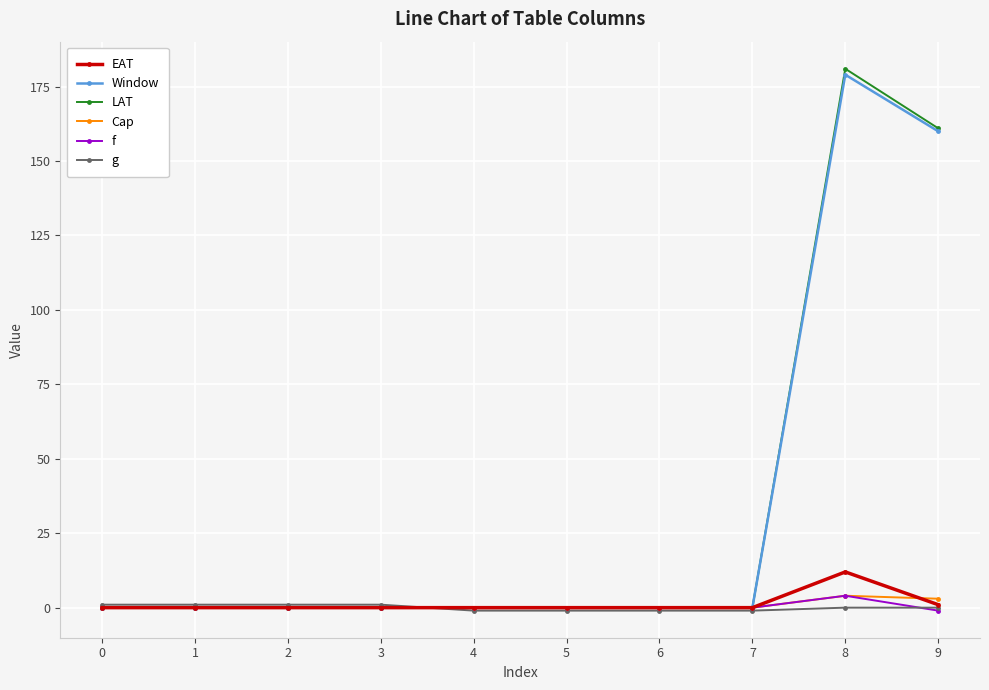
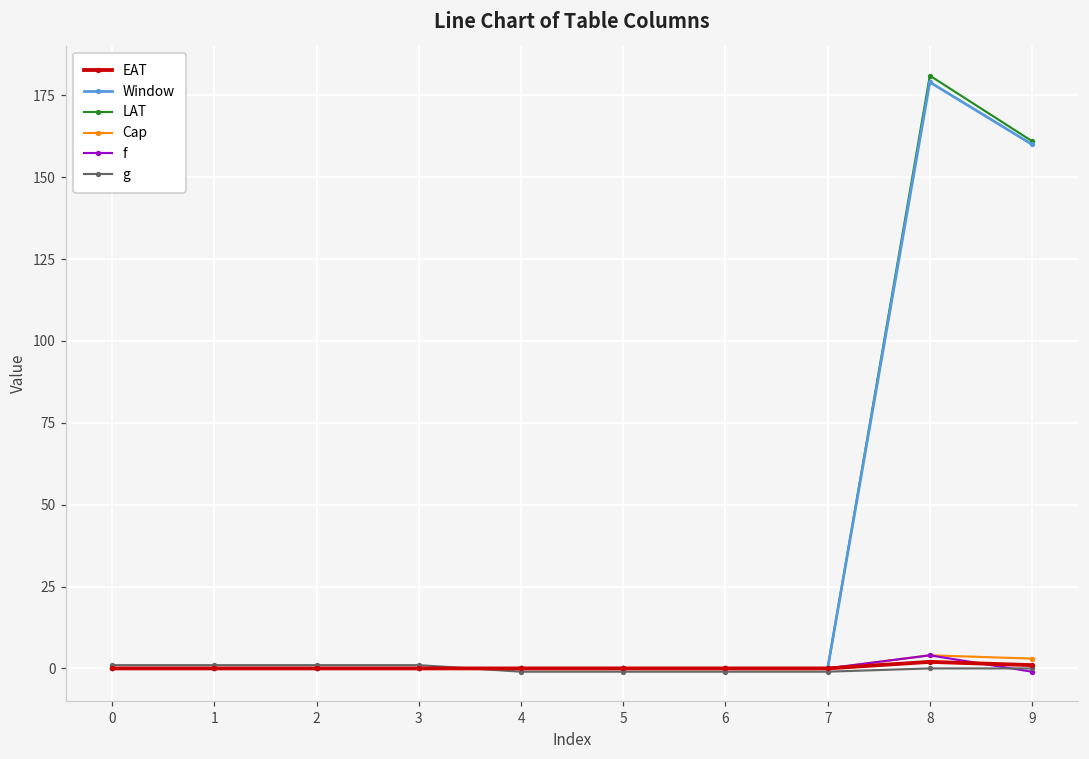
EAT, 8: 12 -> 2
